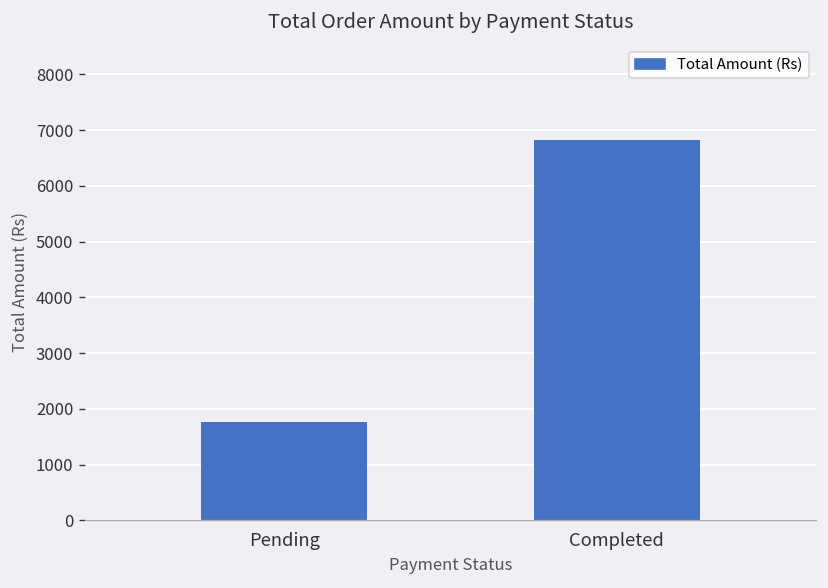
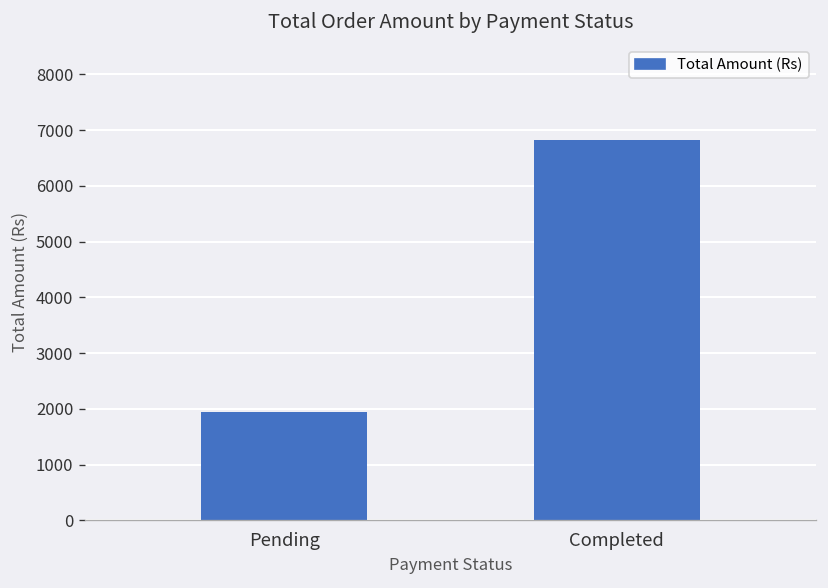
Pending: 1800 -> 1900
